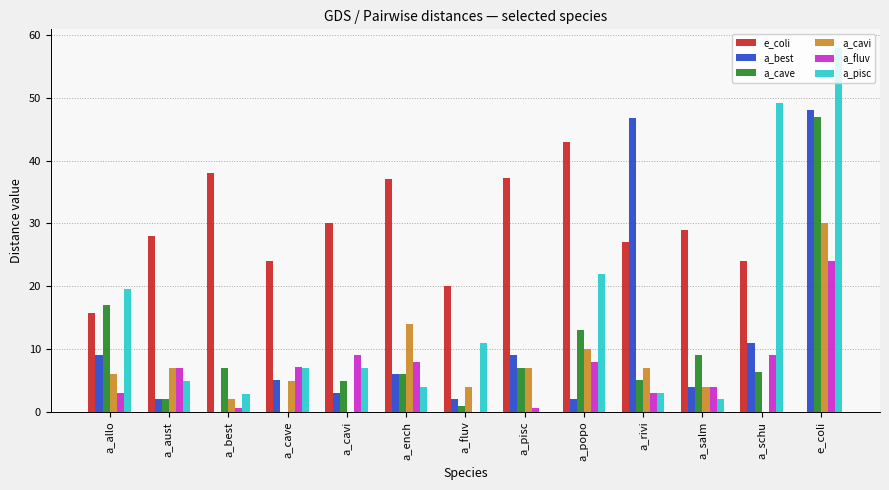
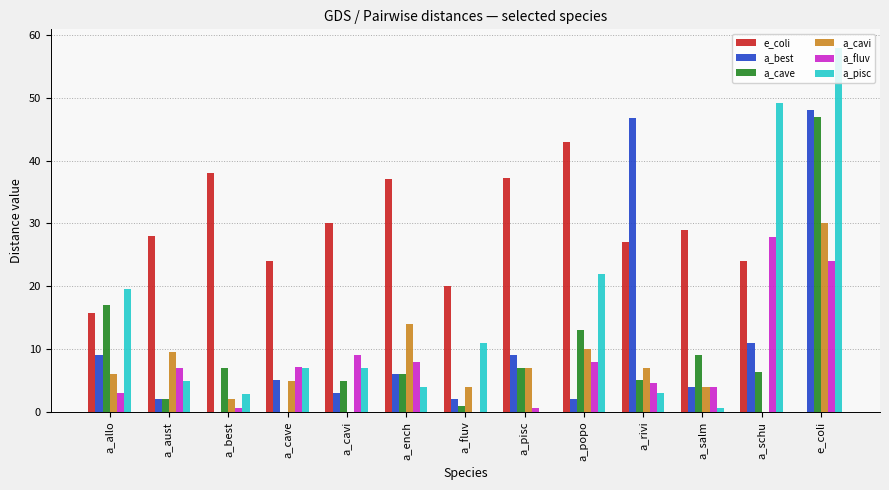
a_cavi, a_aust: 7 -> 10
a_fluv, a_rivi: 3 -> 5
a_pisc, a_salm: 2 -> 1
a_fluv, a_schu: 9 -> 28
